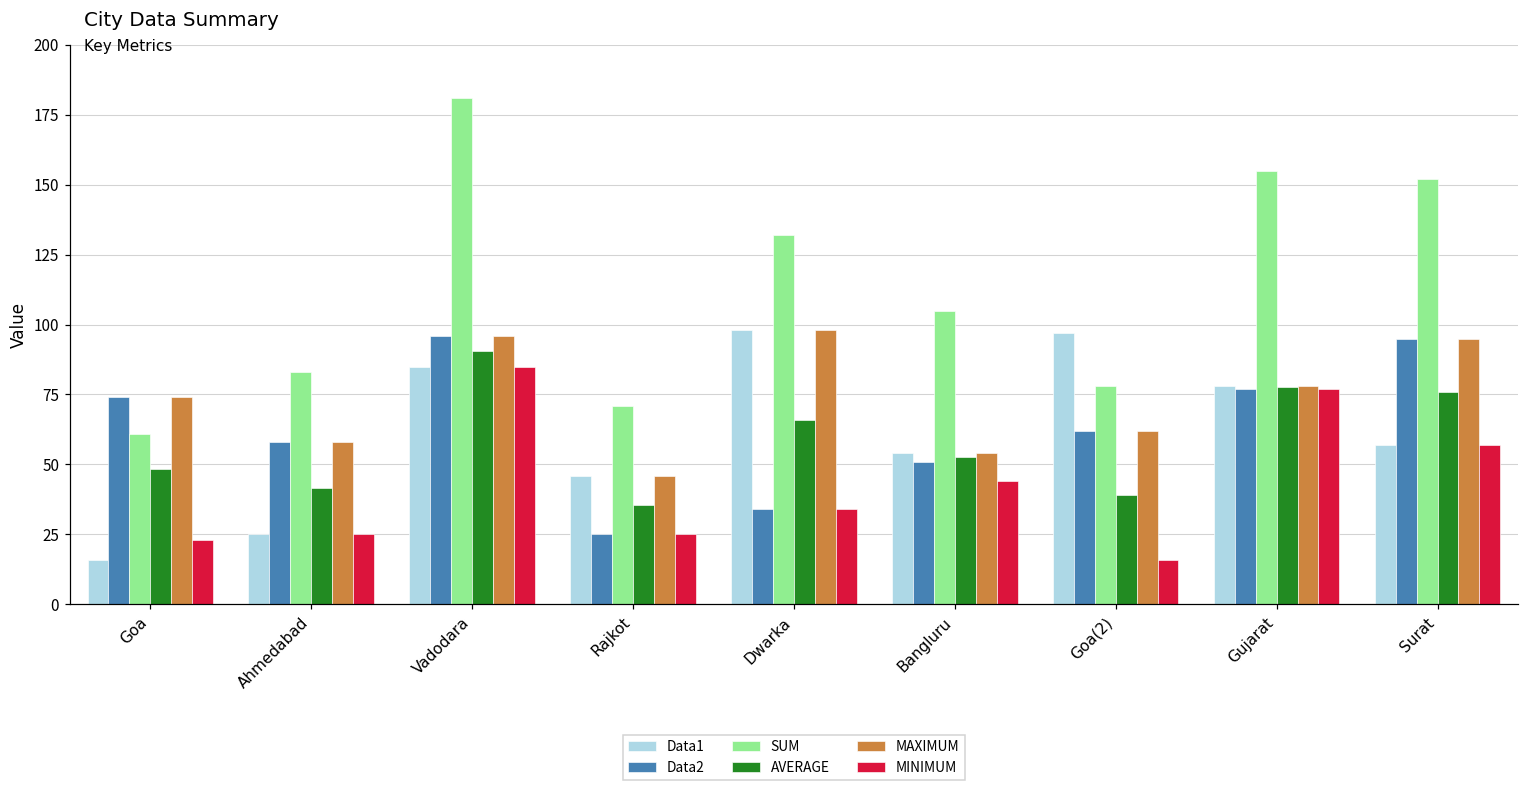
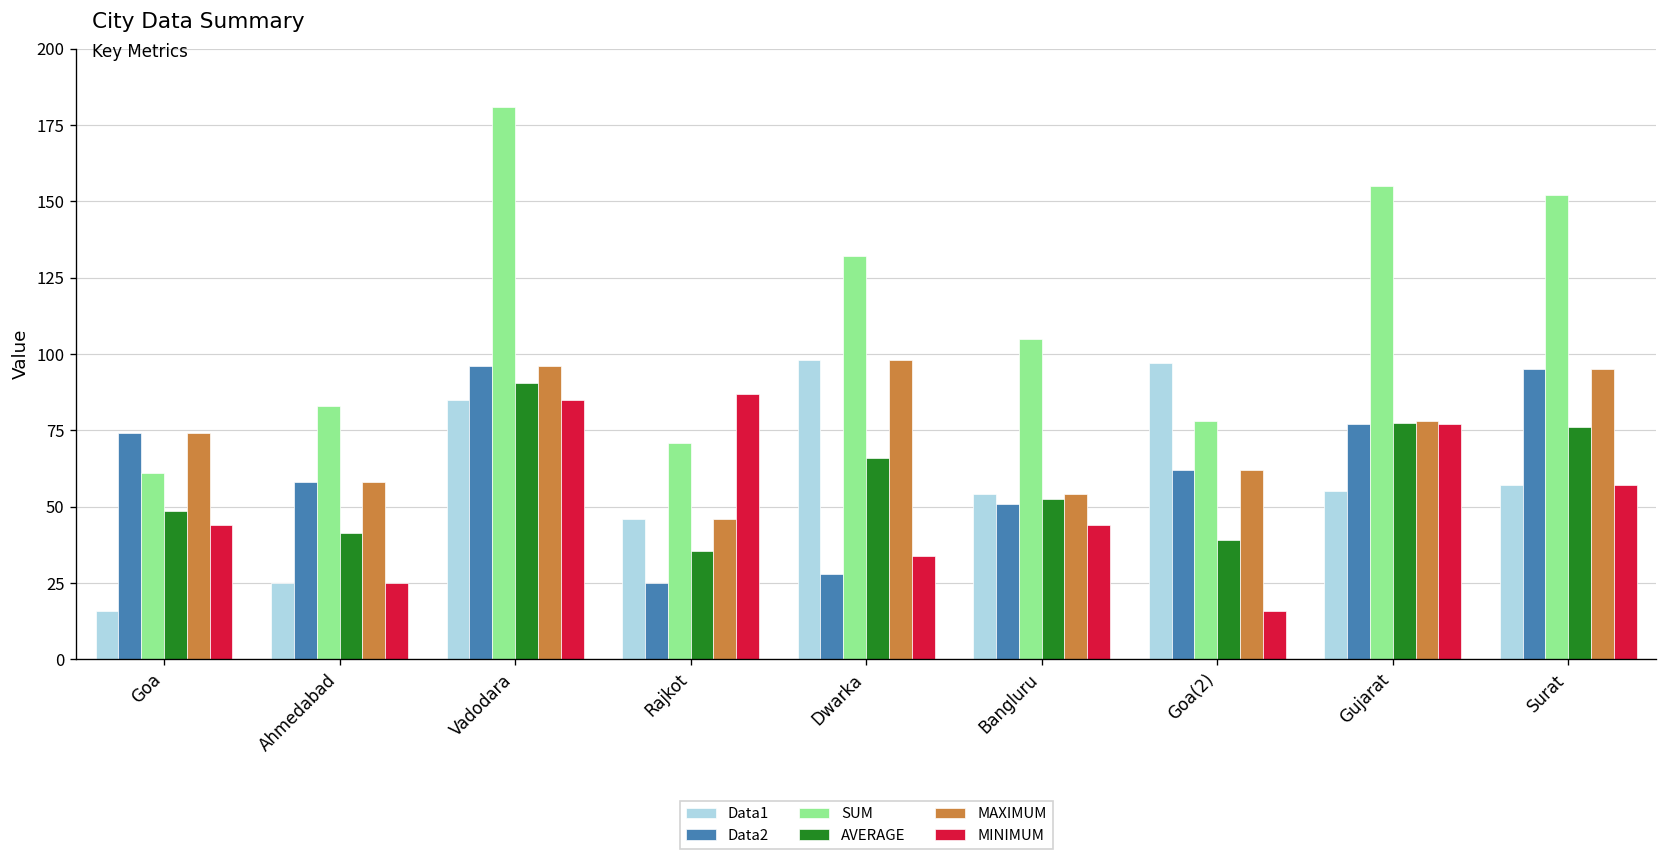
MINIMUM, Goa: 23 -> 44
MINIMUM, Rajkot: 25 -> 87
Data2, Dwarka: 34 -> 28
Data1, Gujarat: 78 -> 55
